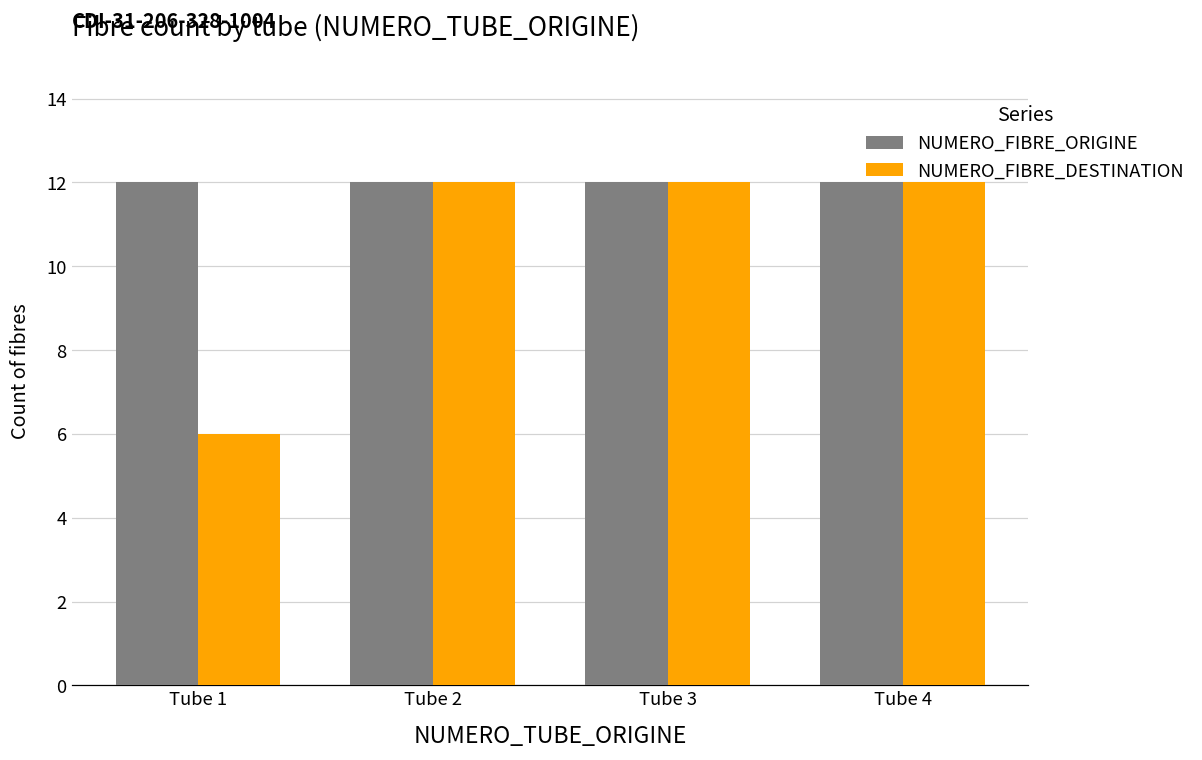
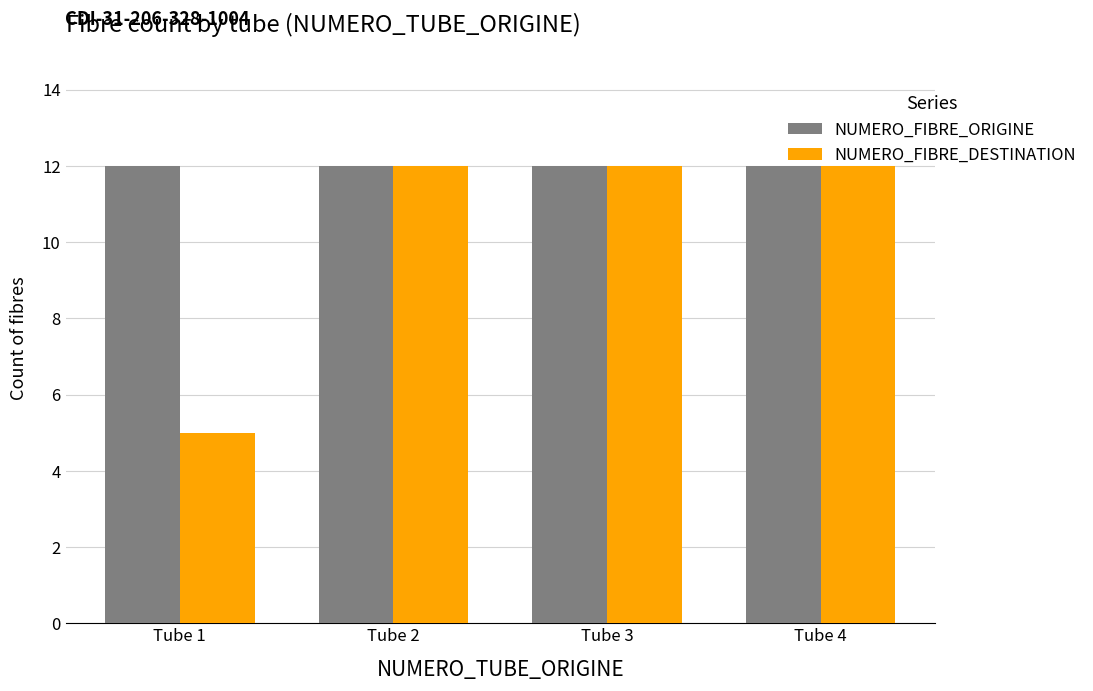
NUMERO_FIBRE_DESTINATION, Tube 1: 6 -> 5
